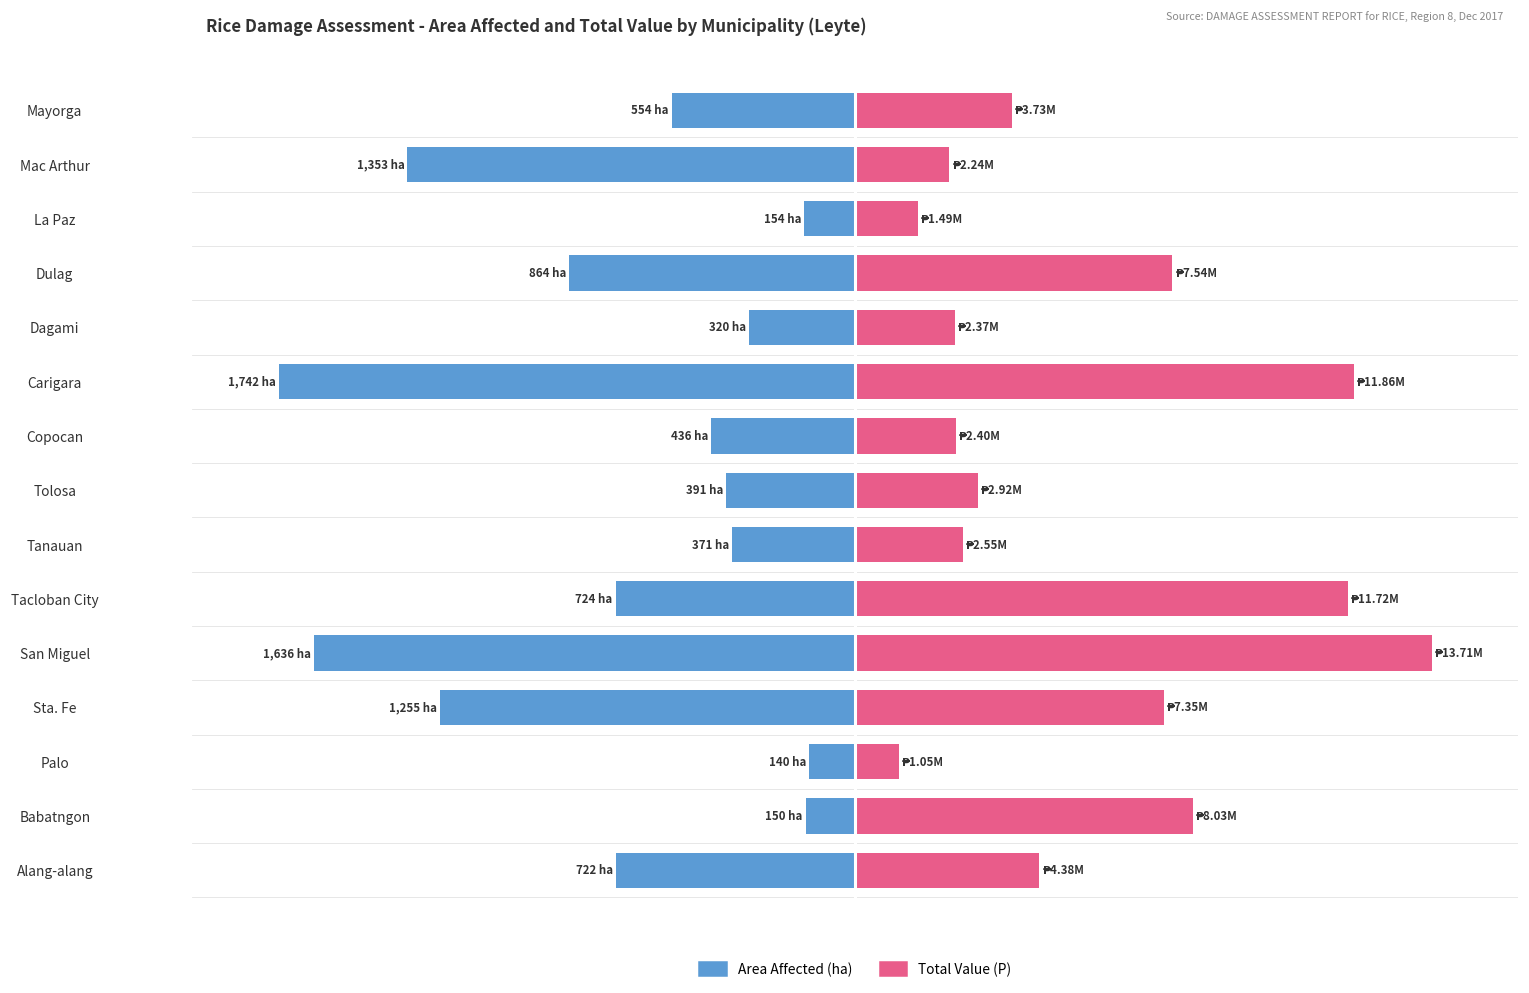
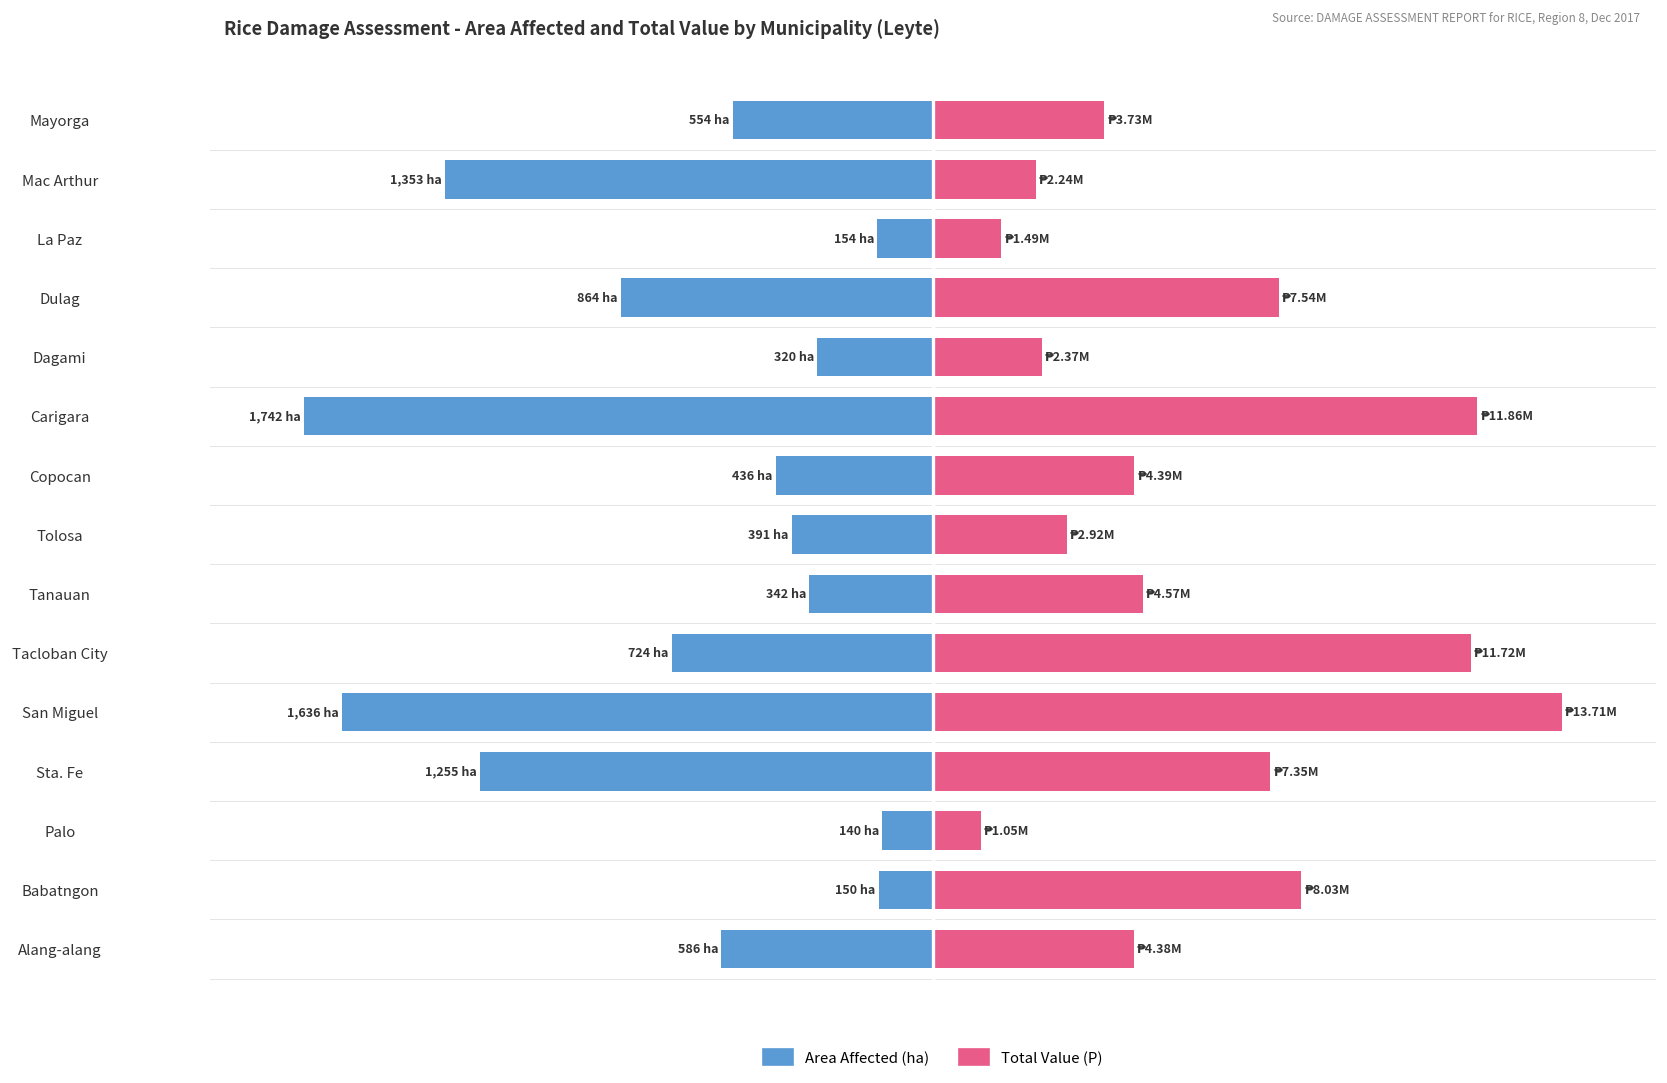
Total Value (P), Copocan: 2.40M -> 4.39M
Area Affected (ha), Tanauan: 371 -> 342
Total Value (P), Tanauan: 2.55M -> 4.57M
Area Affected (ha), Alang-alang: 722 -> 586
